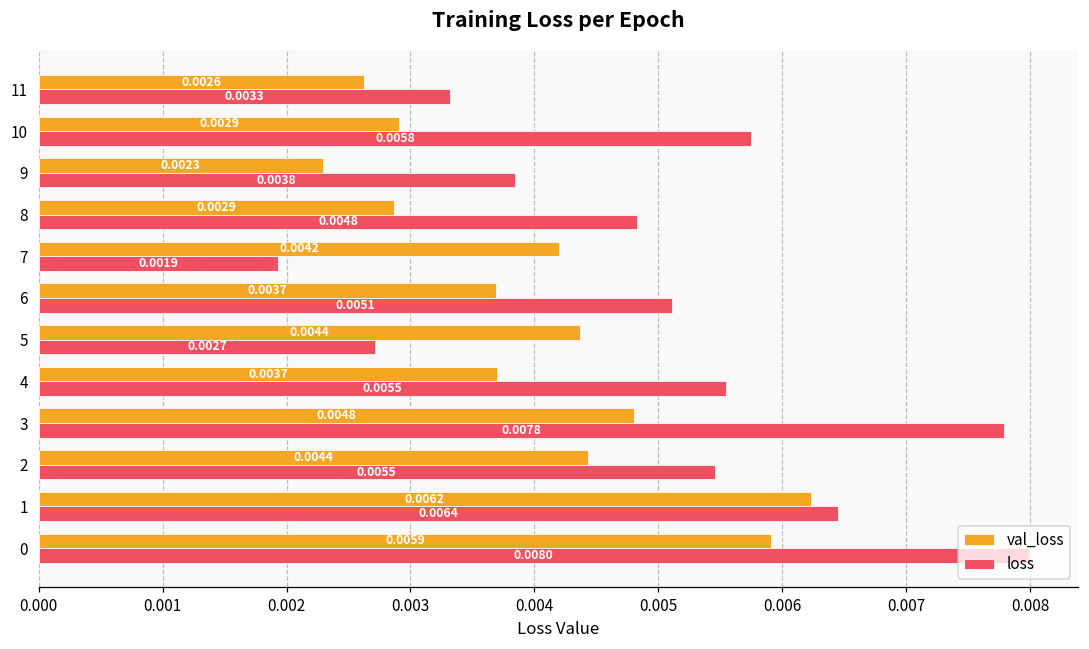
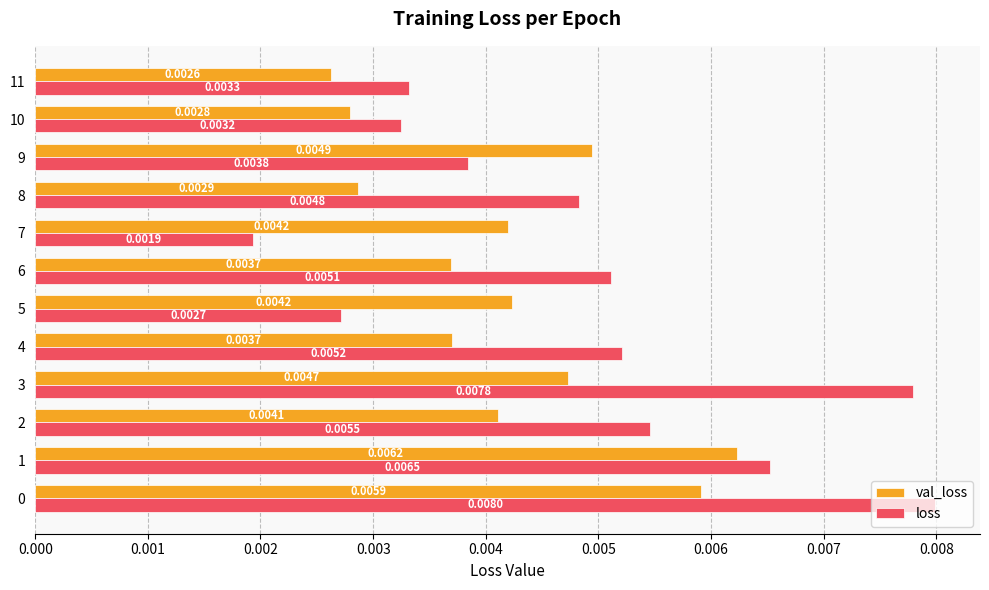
val_loss, 10: 0.0029 -> 0.0028
loss, 10: 0.0058 -> 0.0032
val_loss, 9: 0.0023 -> 0.0049
val_loss, 5: 0.0044 -> 0.0042
loss, 4: 0.0055 -> 0.0052
val_loss, 3: 0.0048 -> 0.0047
val_loss, 2: 0.0044 -> 0.0041
loss, 1: 0.0064 -> 0.0065
